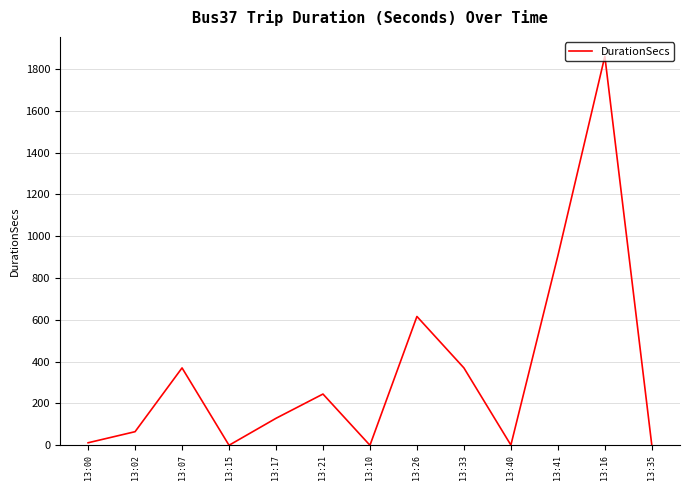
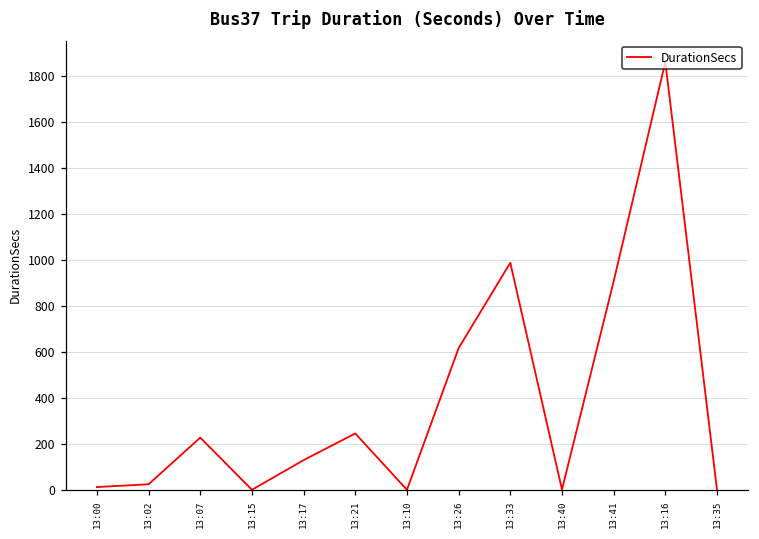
13:02: 70 -> 20
13:07: 370 -> 230
13:33: 370 -> 990
